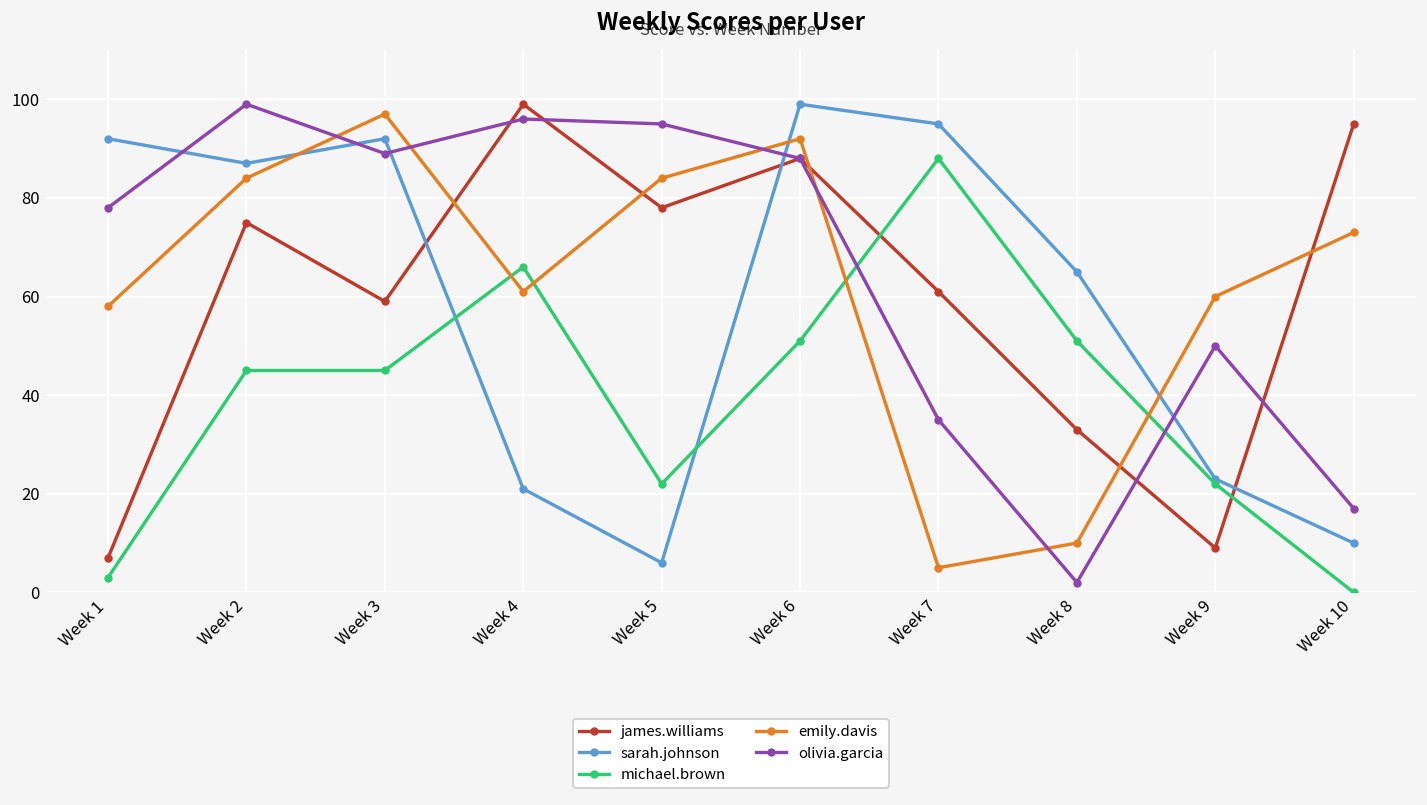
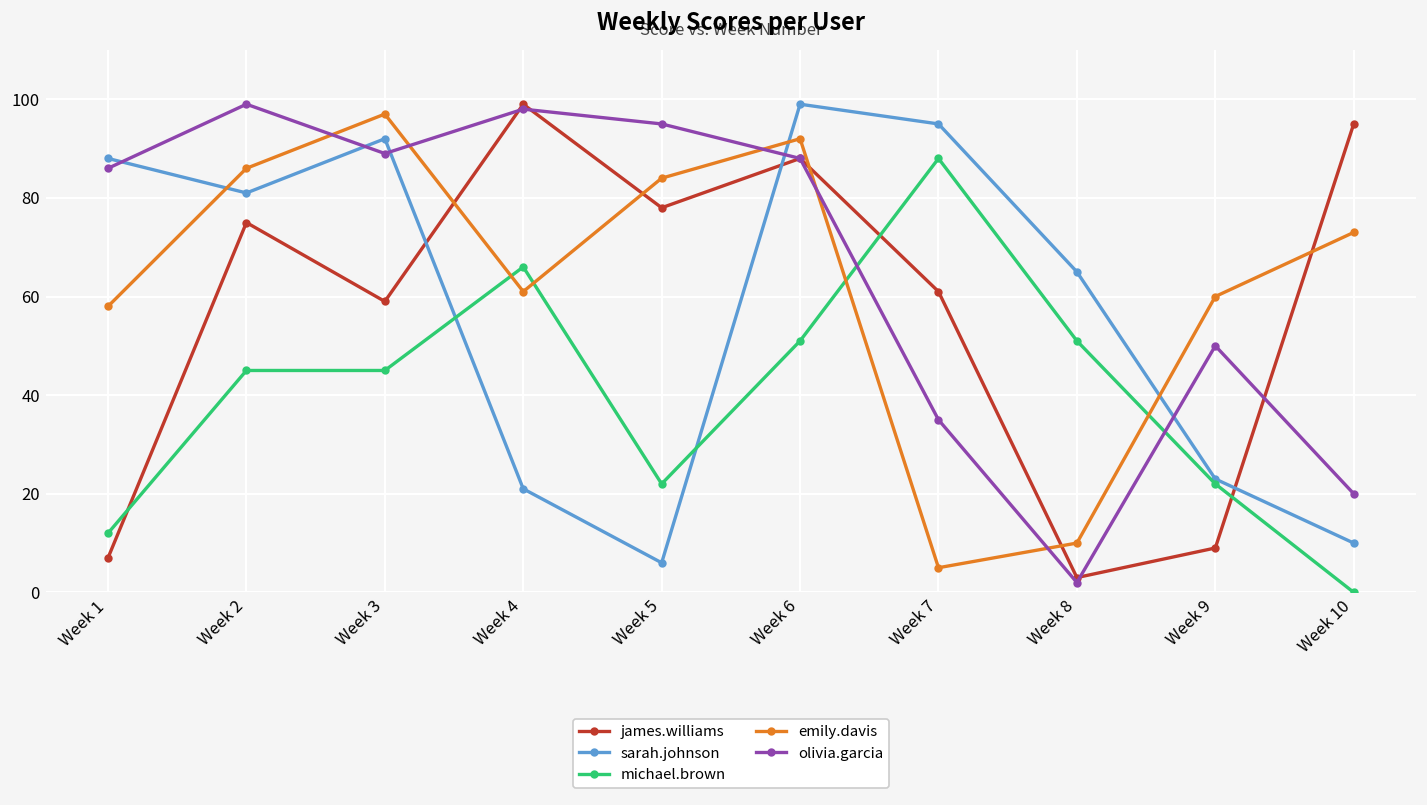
sarah.johnson, Week 1: 92 -> 88
michael.brown, Week 1: 3 -> 12
olivia.garcia, Week 1: 78 -> 86
sarah.johnson, Week 2: 87 -> 81
emily.davis, Week 2: 84 -> 86
olivia.garcia, Week 4: 96 -> 98
james.williams, Week 8: 33 -> 3
olivia.garcia, Week 10: 17 -> 20
